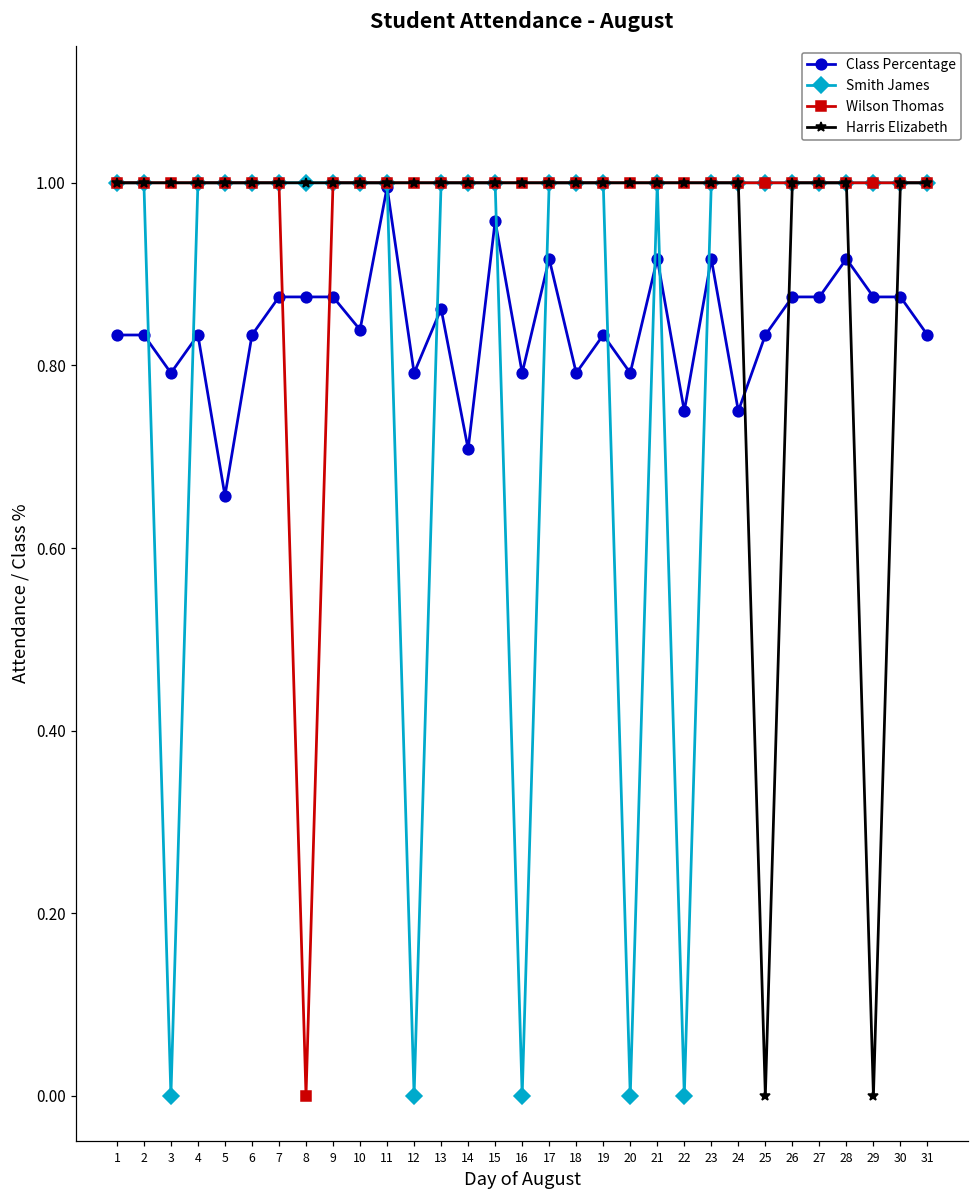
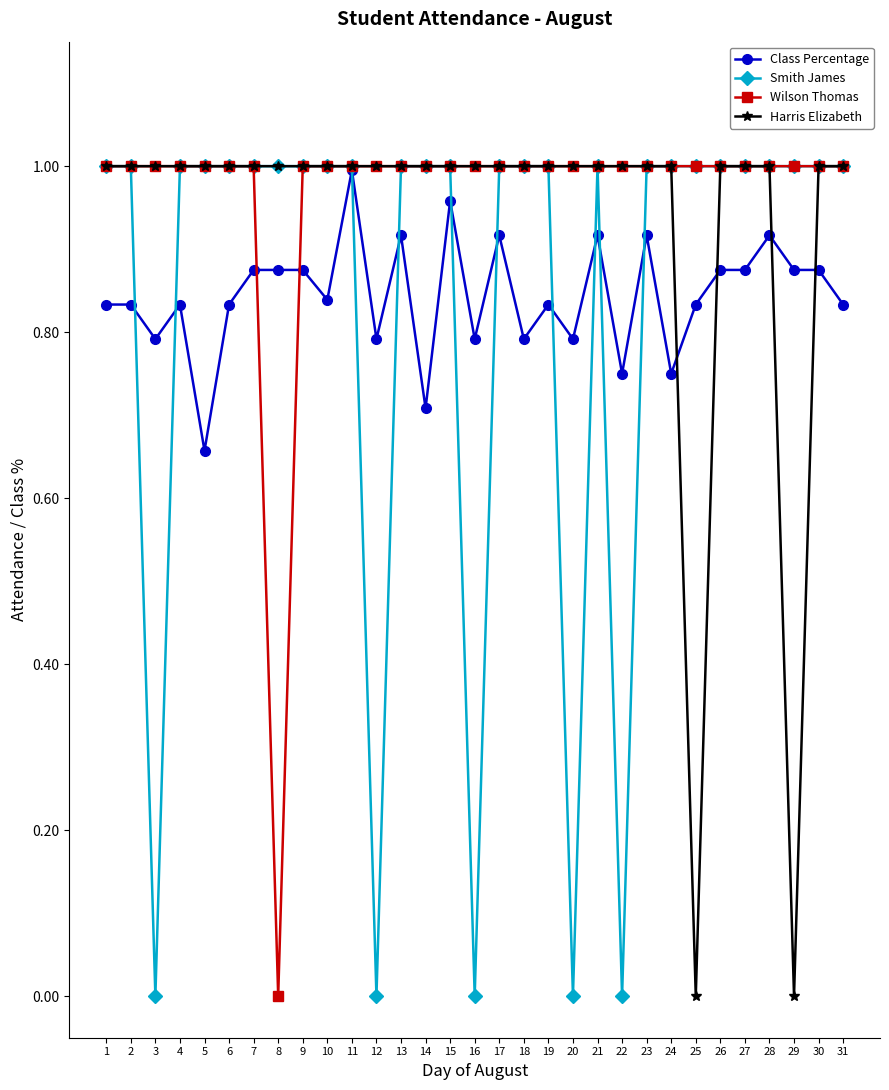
Class Percentage, 13: 0.86 -> 0.92
